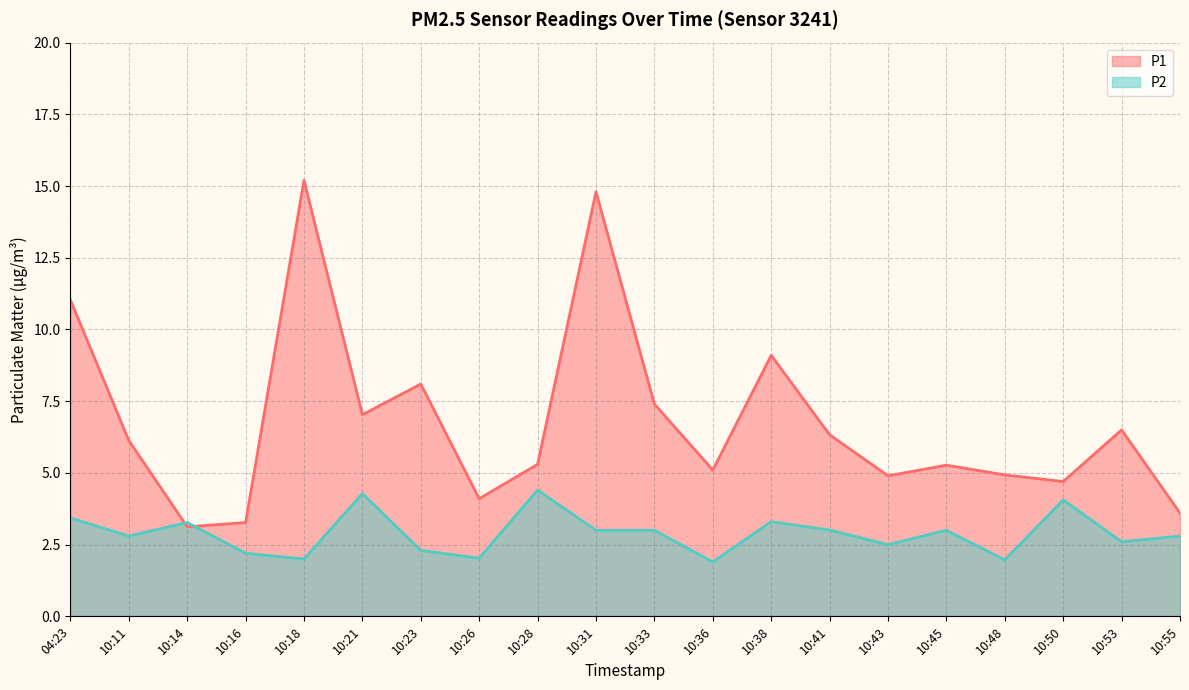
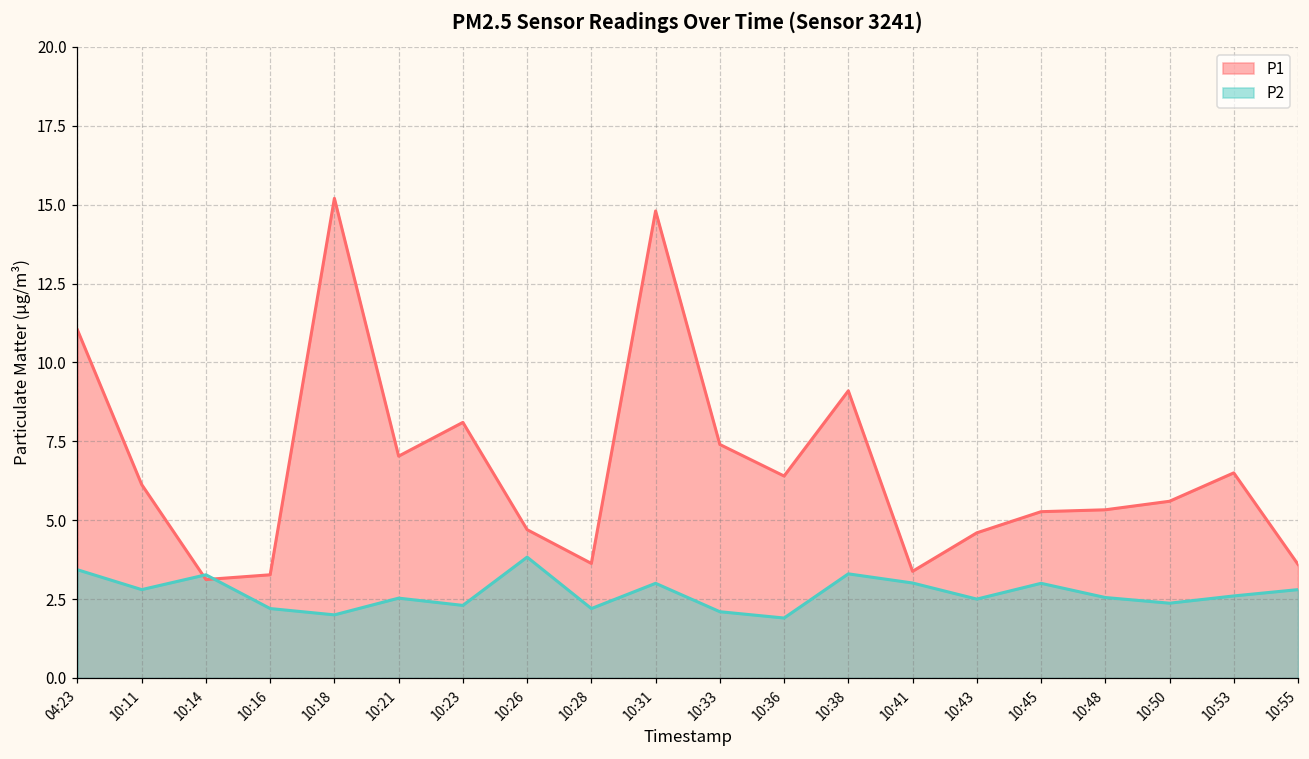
P2, 10:21: 4.3 -> 2.5
P1, 10:26: 4.1 -> 4.7
P2, 10:26: 2.0 -> 3.8
P1, 10:28: 5.3 -> 3.6
P2, 10:28: 4.4 -> 2.2
P2, 10:33: 3.0 -> 2.1
P1, 10:36: 5.1 -> 6.4
P1, 10:41: 6.3 -> 3.4
P1, 10:43: 4.9 -> 4.6
P1, 10:48: 4.9 -> 5.3
P2, 10:48: 2.0 -> 2.6
P1, 10:50: 4.7 -> 5.6
P2, 10:50: 4.1 -> 2.4
